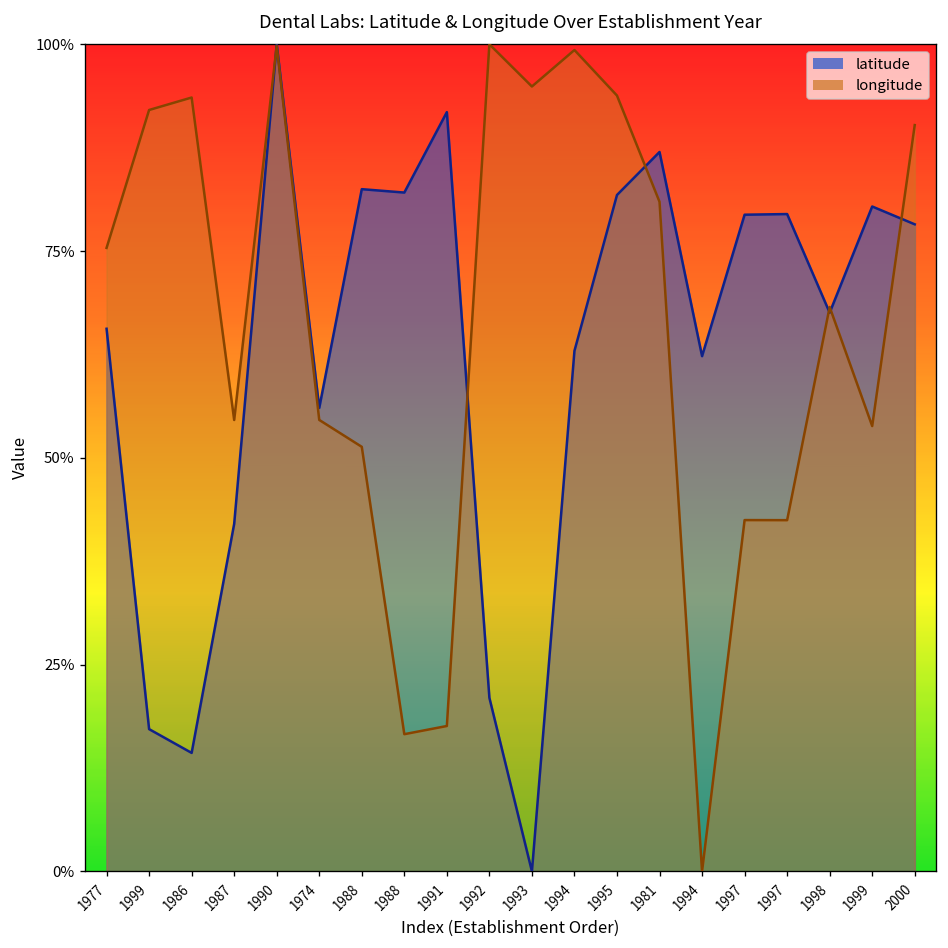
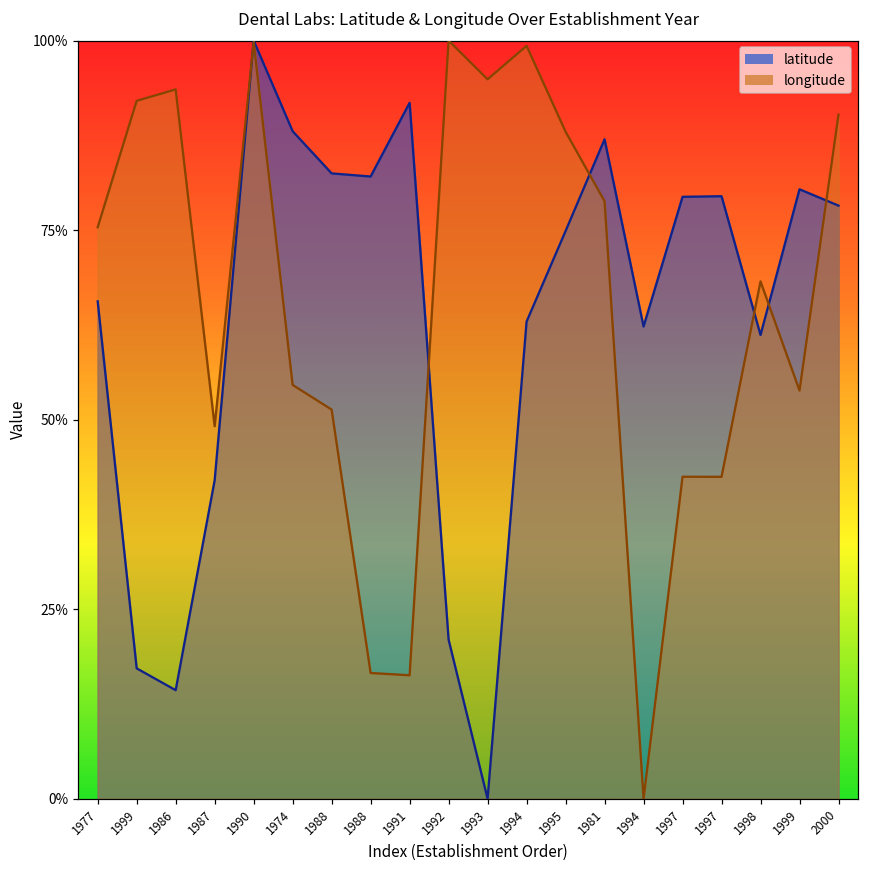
longitude, 1987: 55% -> 49%
latitude, 1974: 56% -> 88%
longitude, 1991: 18% -> 16%
latitude, 1995: 82% -> 75%
longitude, 1995: 94% -> 88%
longitude, 1981: 81% -> 79%
latitude, 1998: 68% -> 61%
